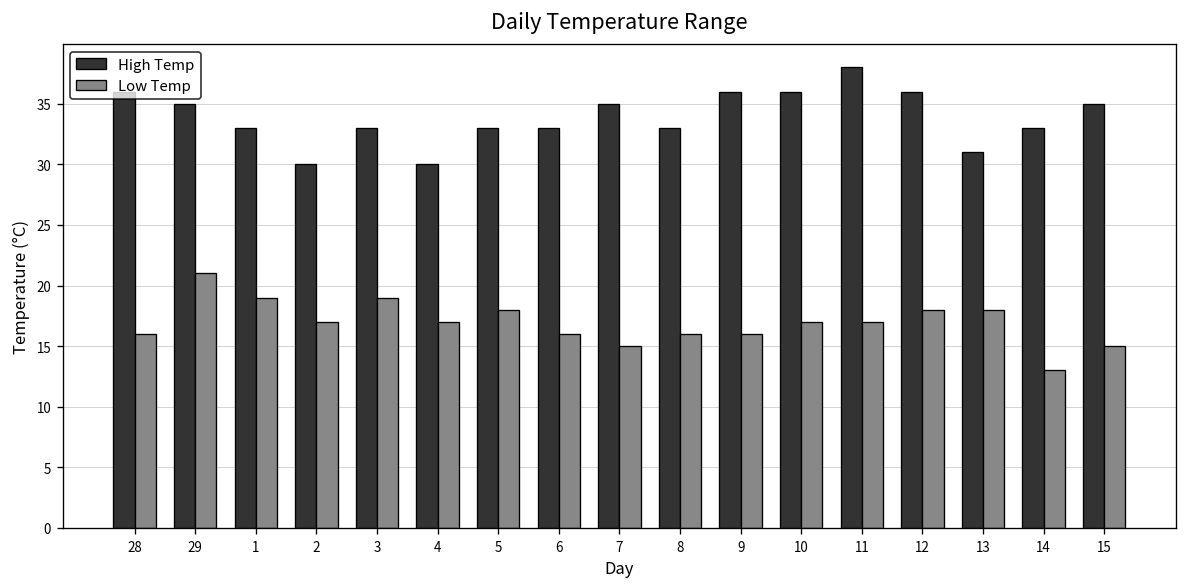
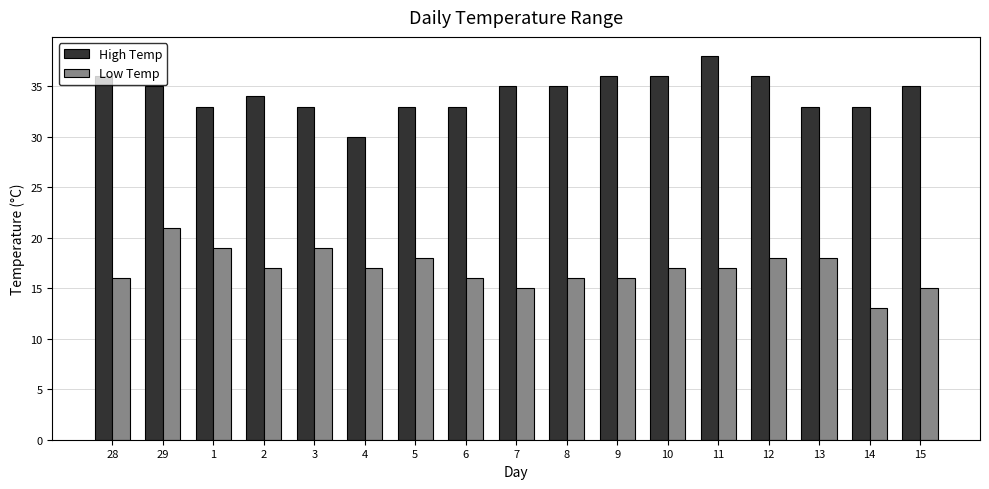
High Temp, 2: 30 -> 34
High Temp, 8: 33 -> 35
High Temp, 13: 31 -> 33
